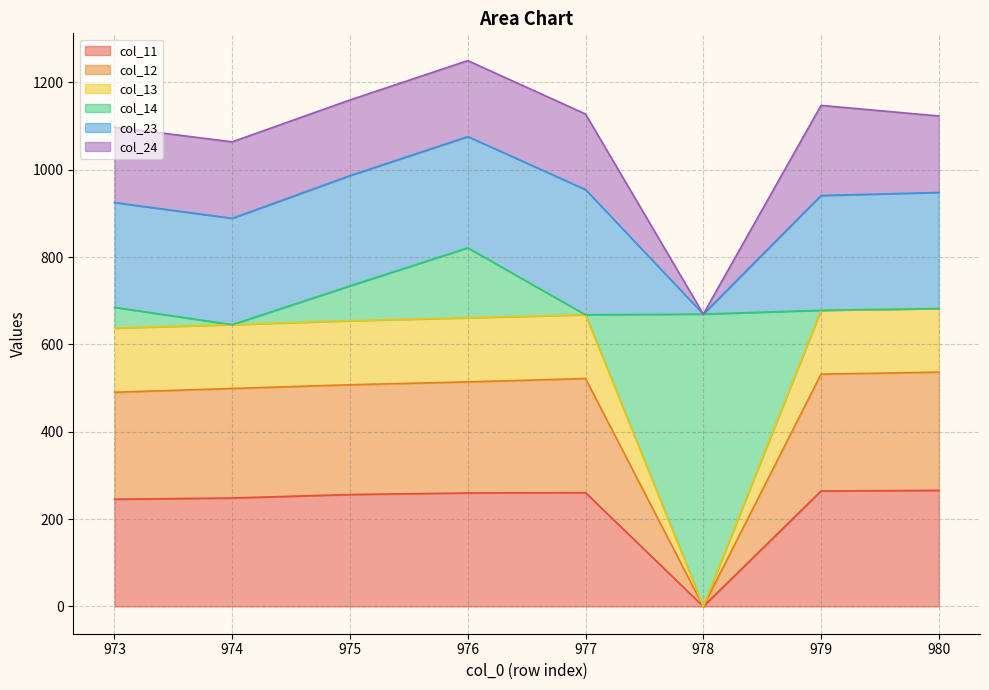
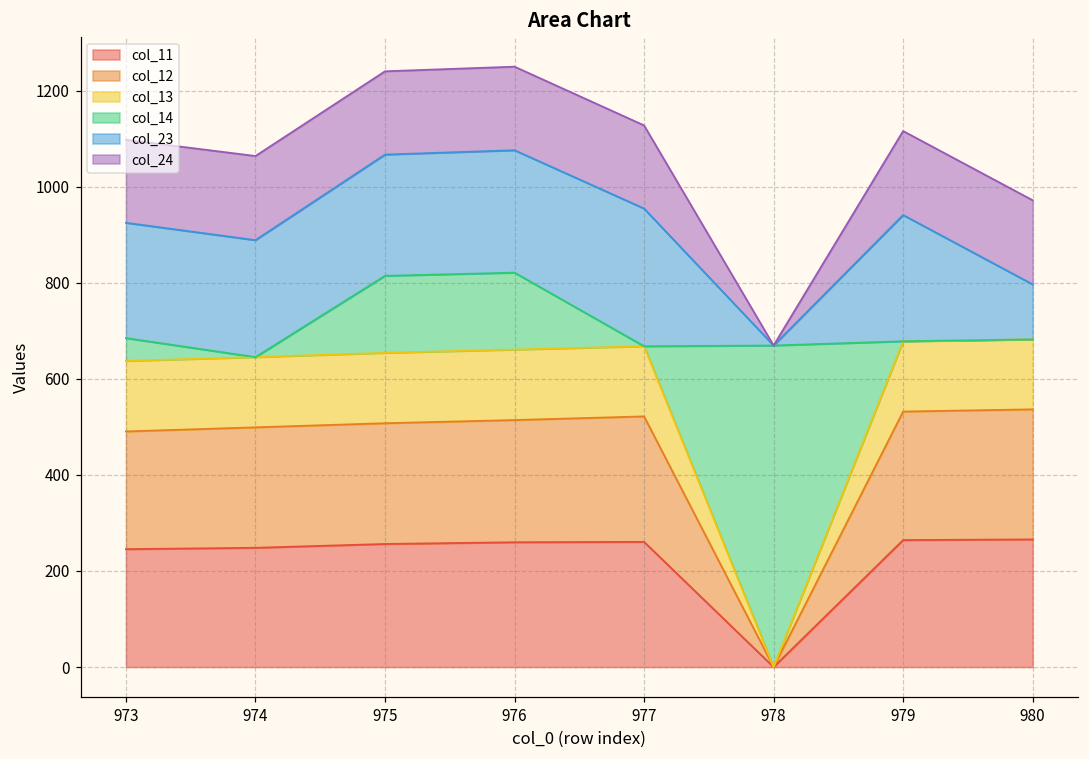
col_14, 975: 80 -> 160
col_24, 979: 210 -> 170
col_23, 980: 270 -> 110
